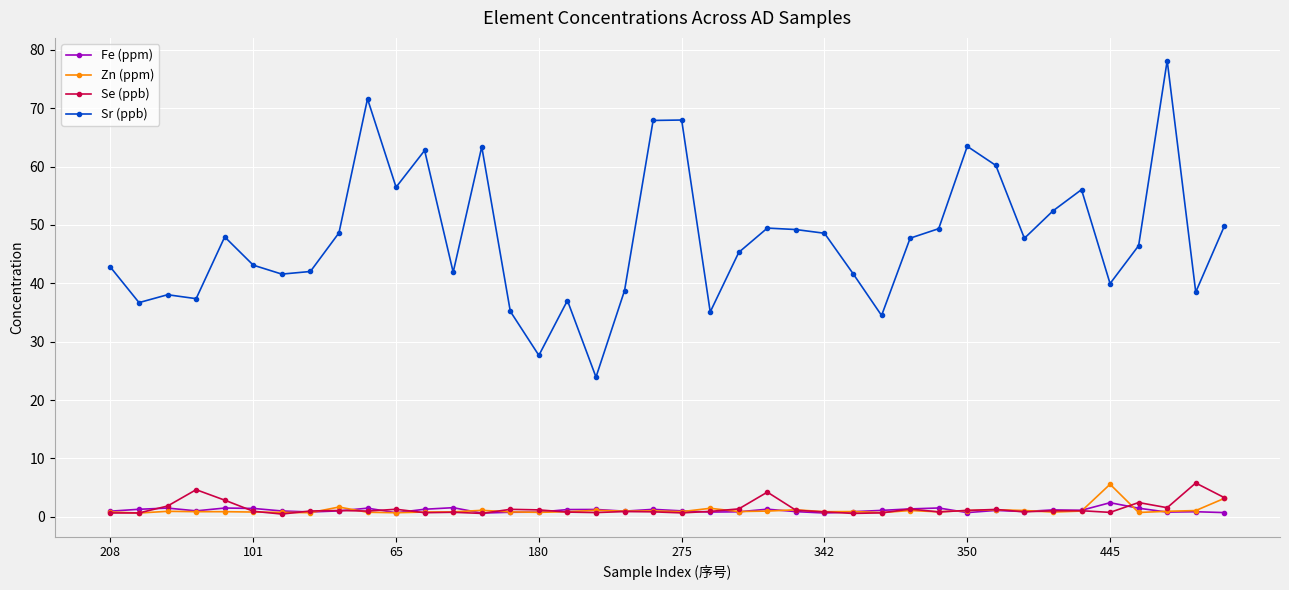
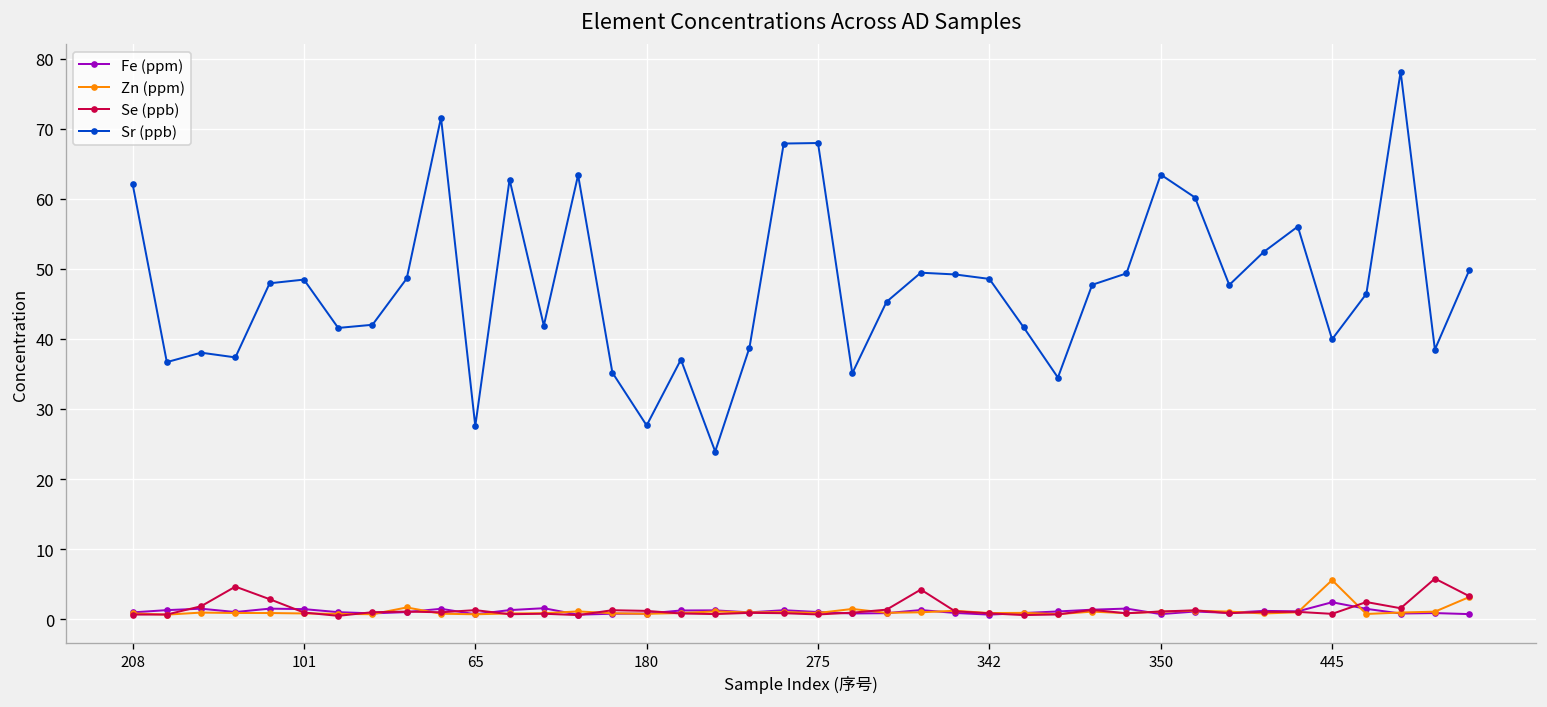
Sr (ppb), 208: 43 -> 62
Sr (ppb), 101: 43 -> 48
Sr (ppb), 65: 56 -> 28
